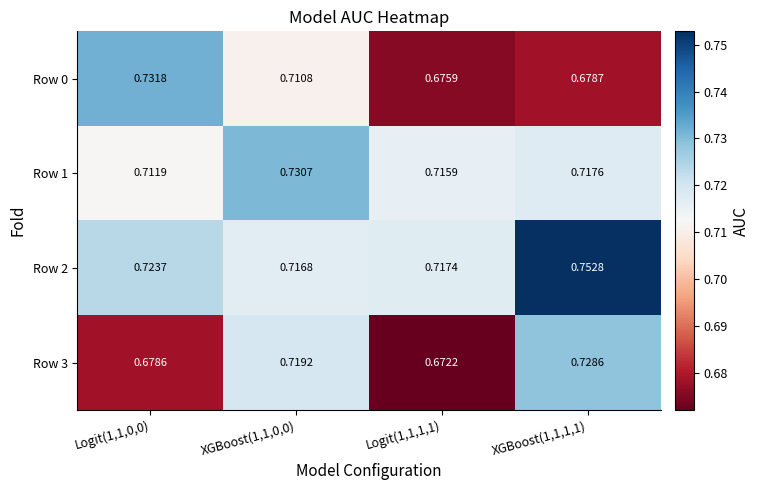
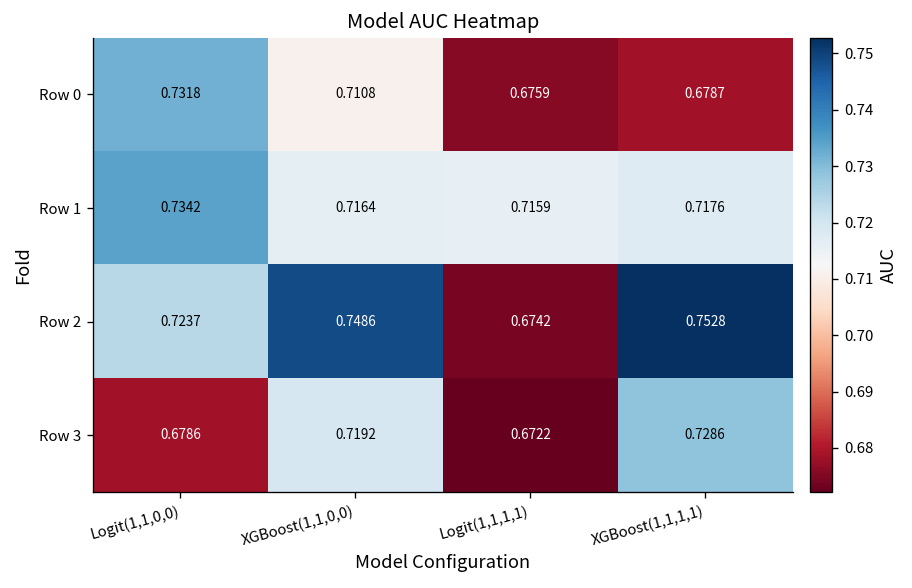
Row 1, Logit(1,1,0,0): 0.7119 -> 0.7342
Row 1, XGBoost(1,1,0,0): 0.7307 -> 0.7164
Row 2, XGBoost(1,1,0,0): 0.7168 -> 0.7486
Row 2, Logit(1,1,1,1): 0.7174 -> 0.6742
